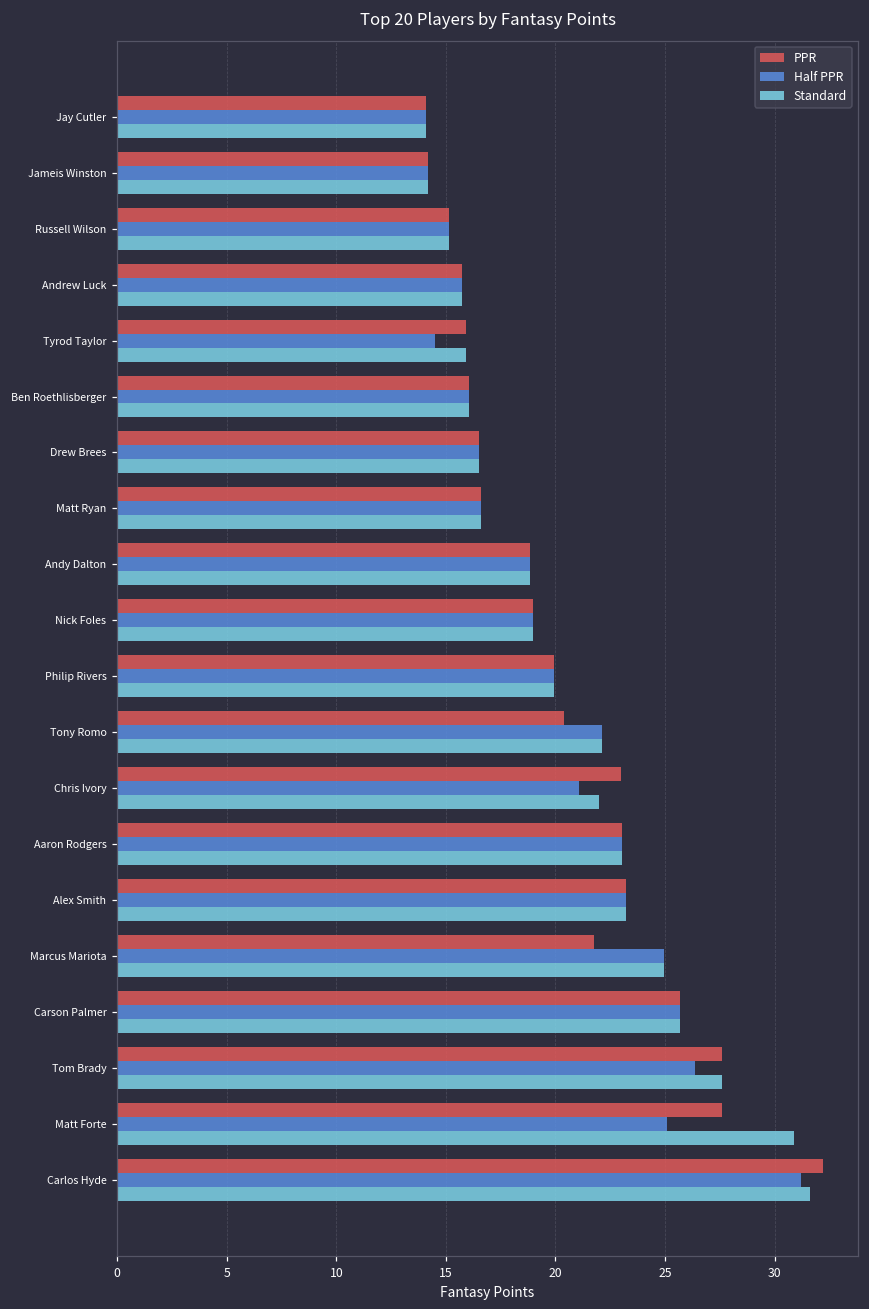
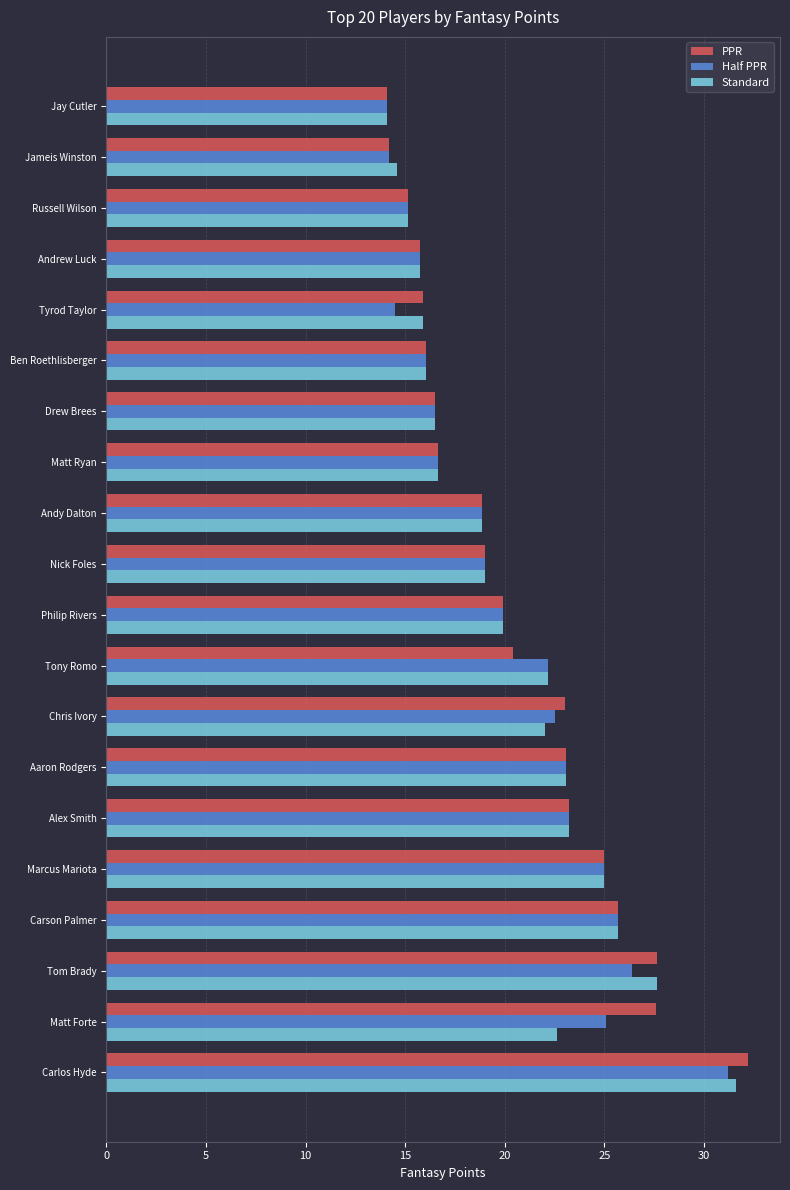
Standard, Jameis Winston: 14.2 -> 14.6
Half PPR, Chris Ivory: 21.1 -> 22.5
PPR, Marcus Mariota: 21.8 -> 25.0
Standard, Matt Forte: 30.9 -> 22.6
